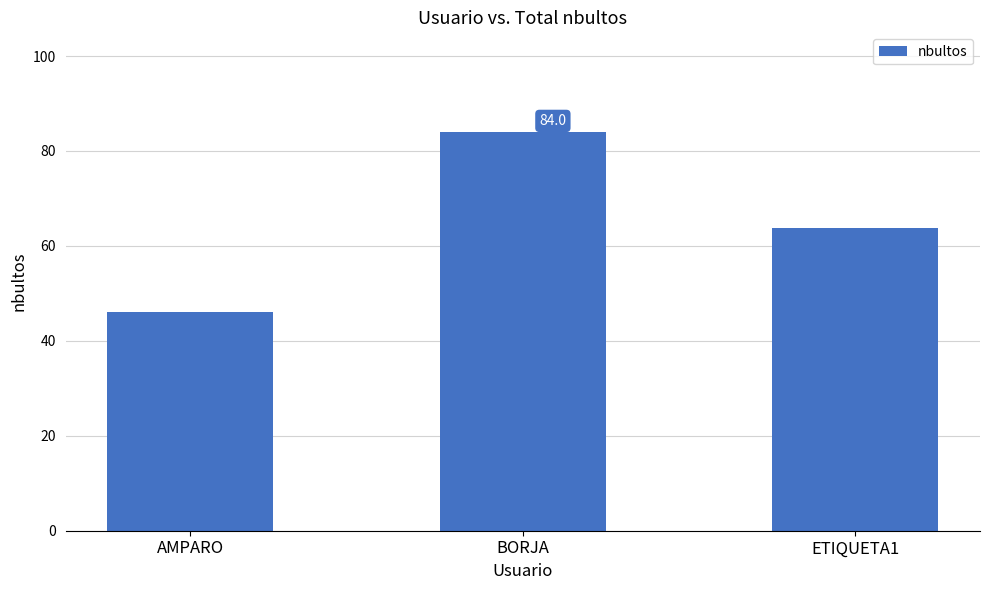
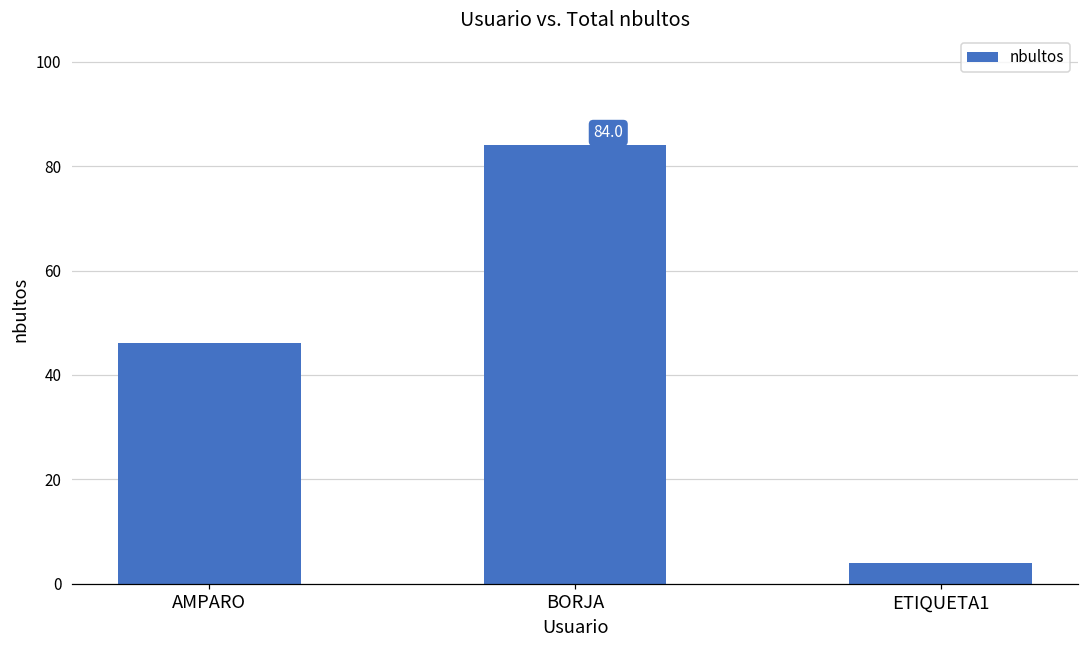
ETIQUETA1: 64 -> 4
